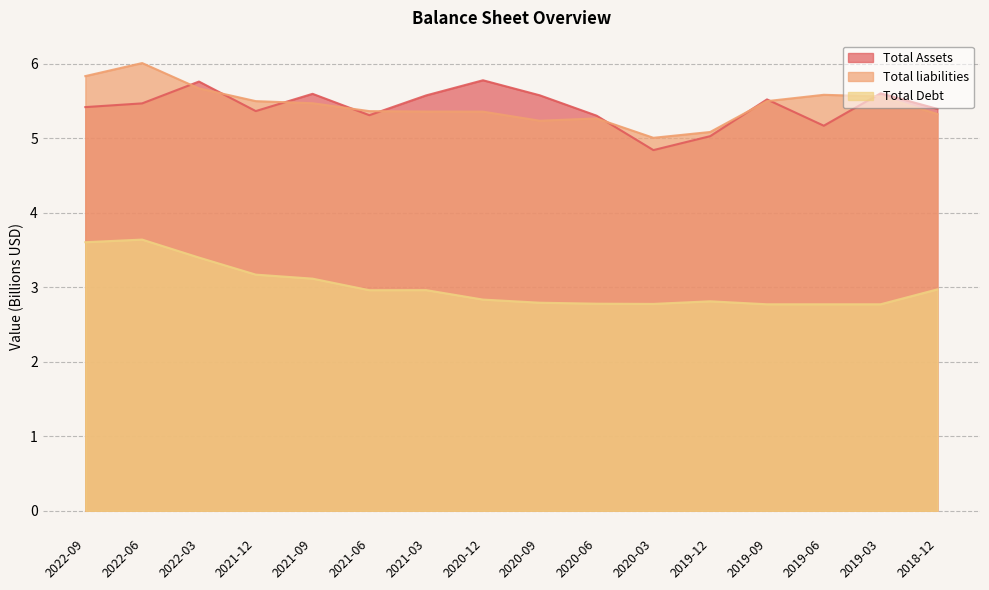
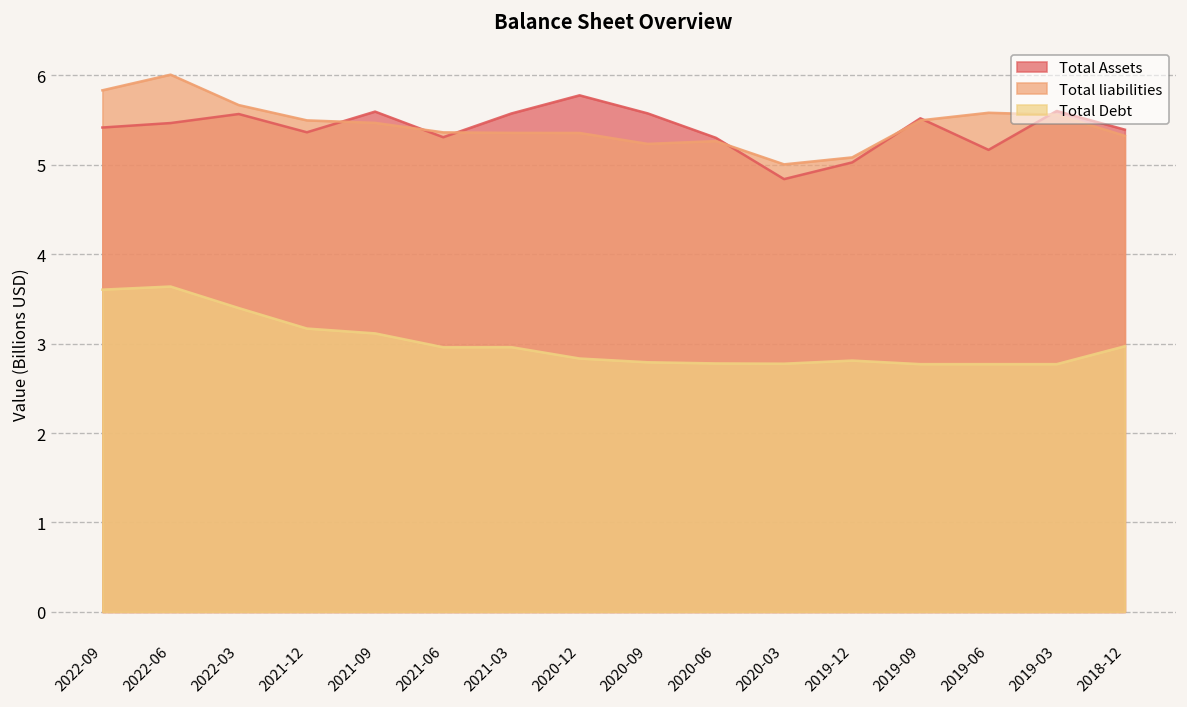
Total Assets, 2022-03: 5.8 -> 5.6
